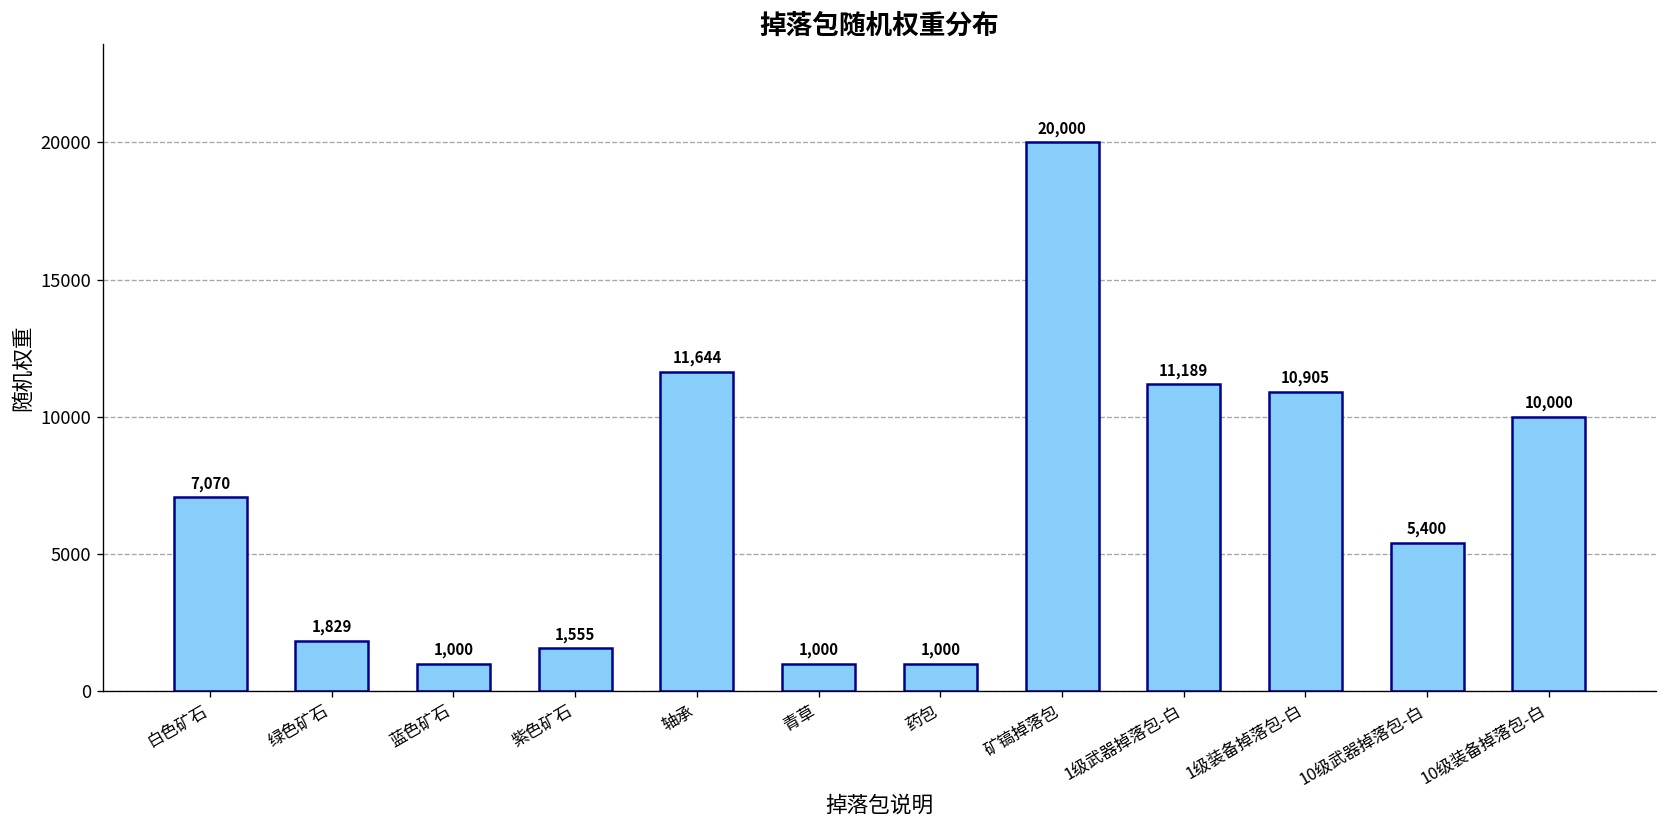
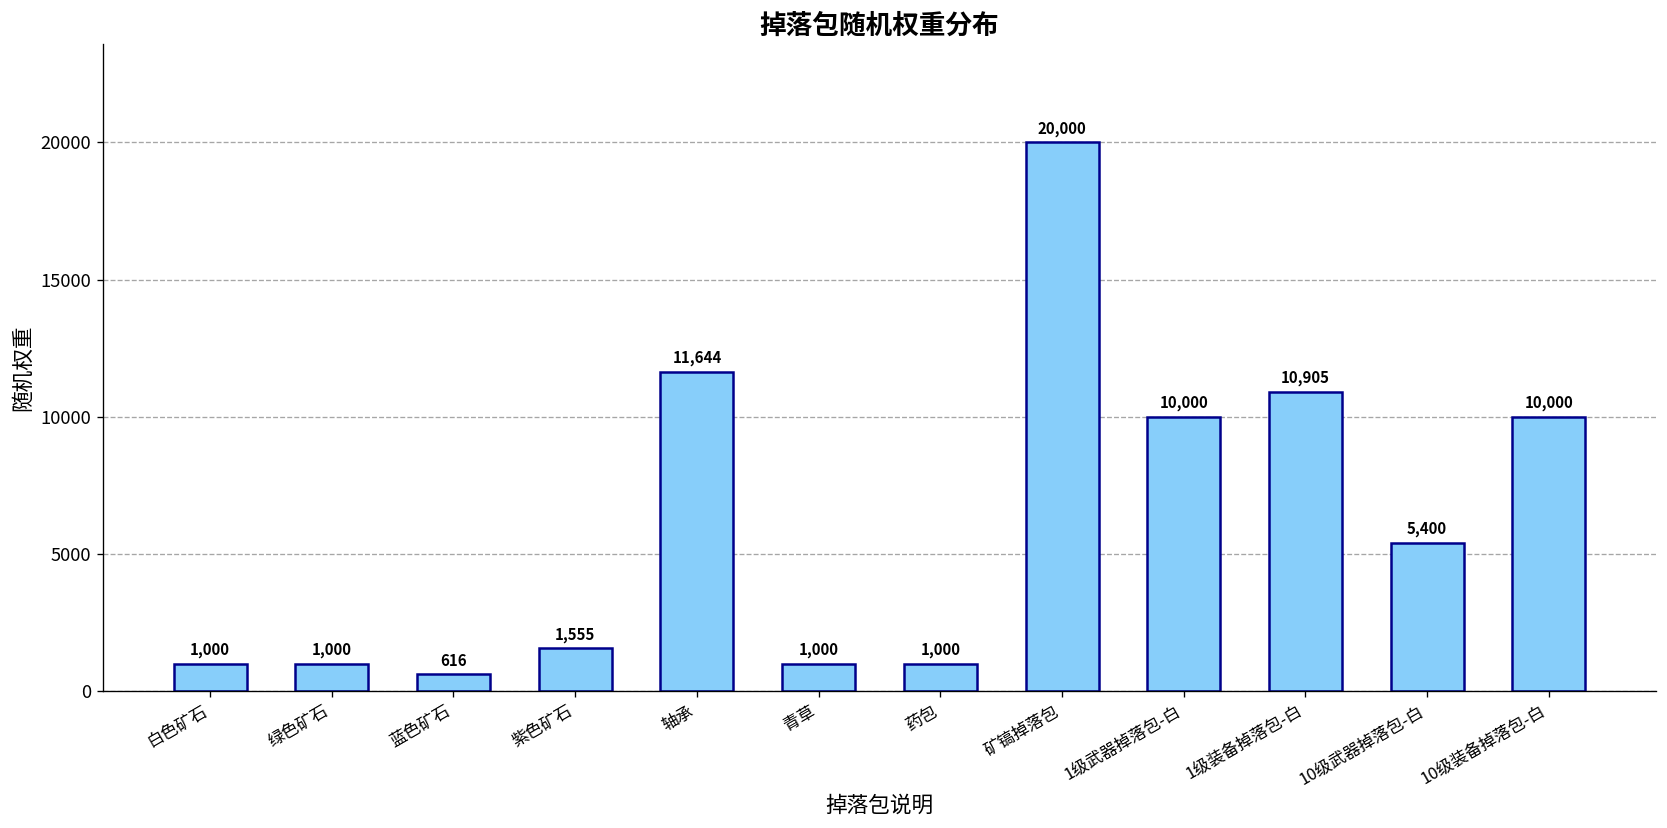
白色矿石: 7,070 -> 1,000
绿色矿石: 1,829 -> 1,000
蓝色矿石: 1,000 -> 616
1级武器掉落包-白: 11,189 -> 10,000
